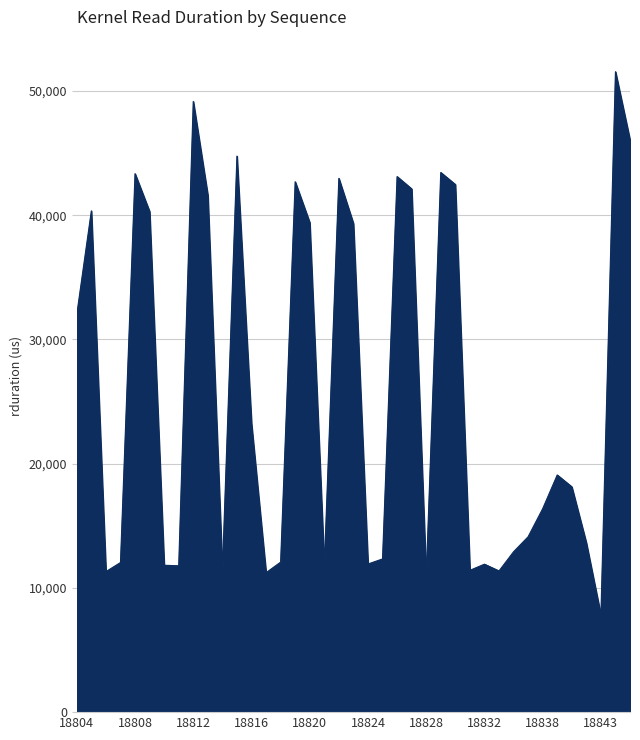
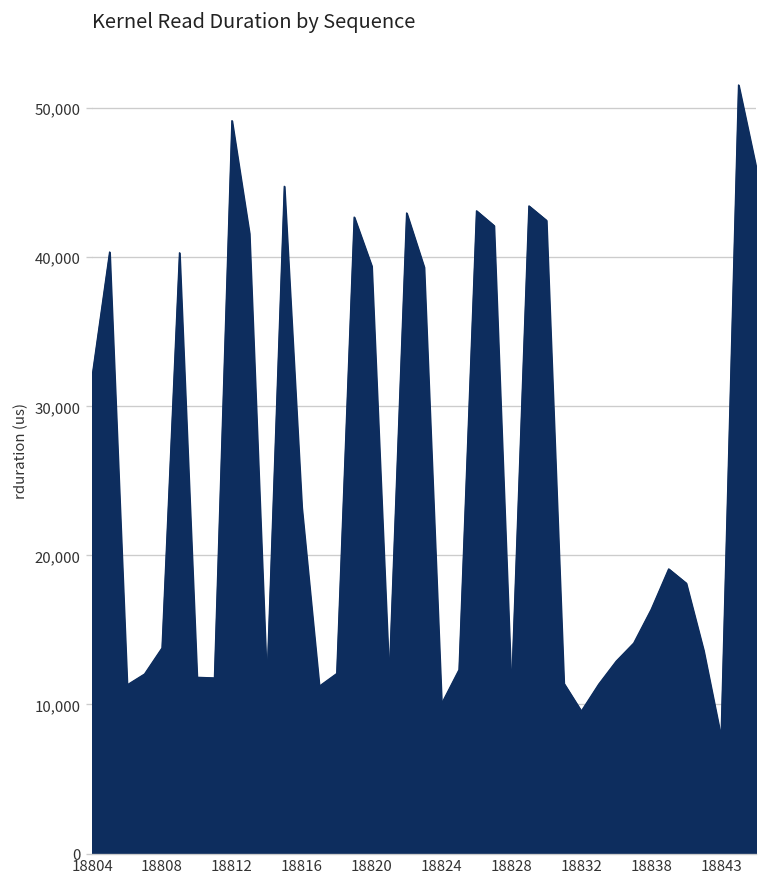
18808: 43,300 -> 13,800
18824: 11,900 -> 10,000
18832: 11,900 -> 9,600
